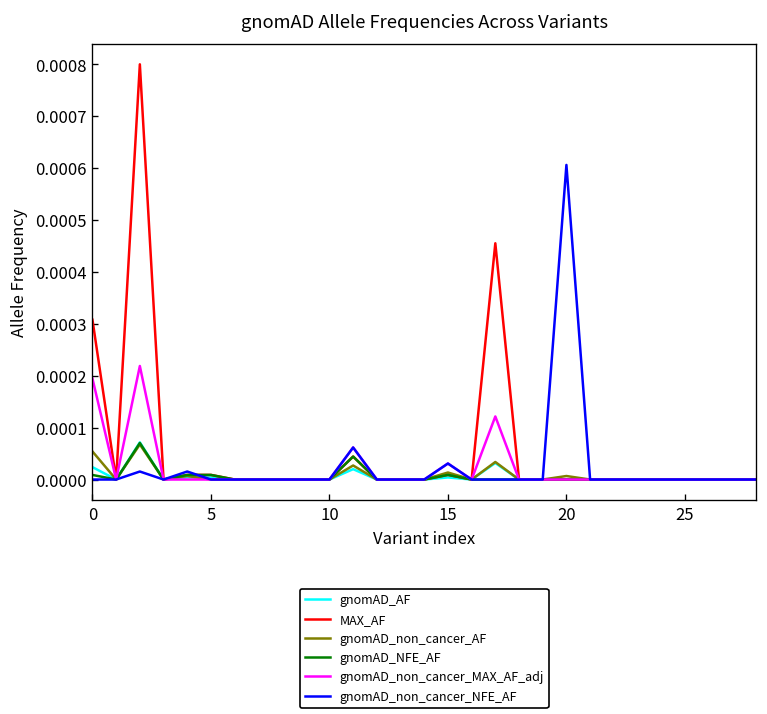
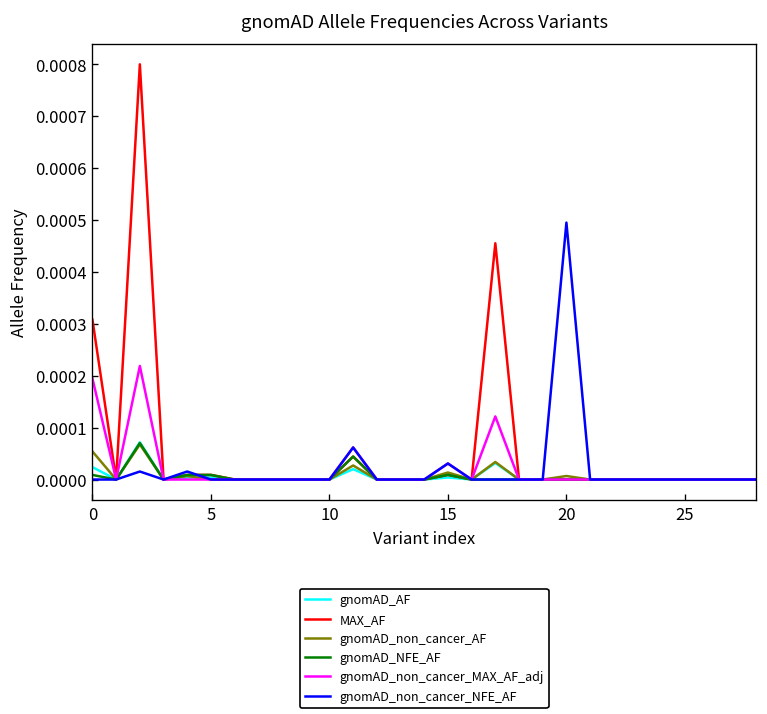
gnomAD_non_cancer_NFE_AF, 20: 0.00061 -> 0.00050
